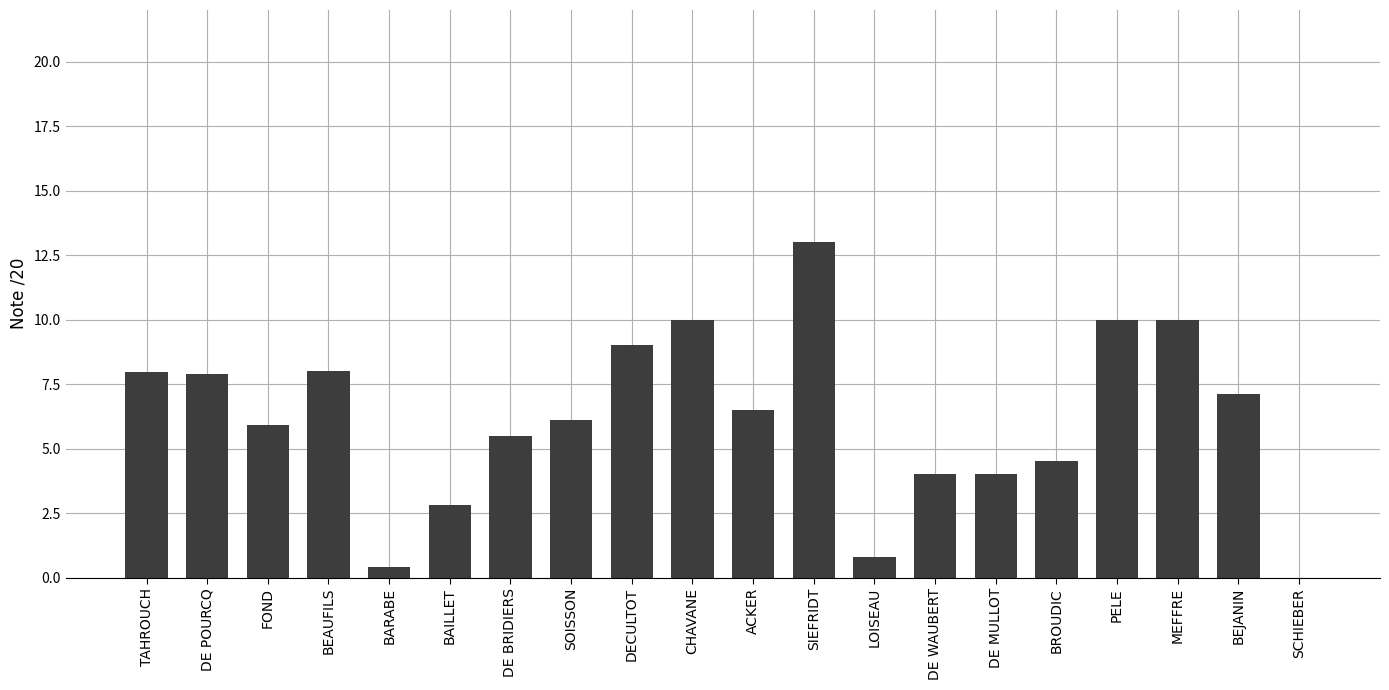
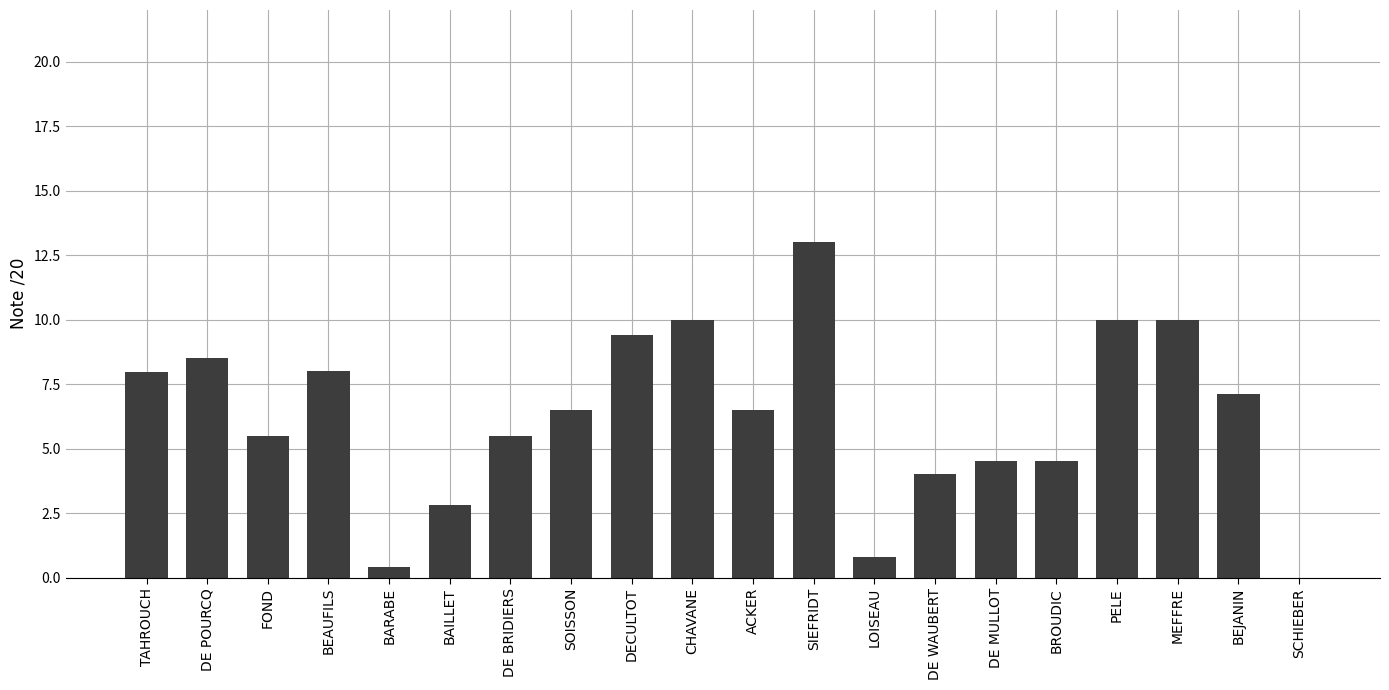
DE POURCQ: 7.9 -> 8.5
FOND: 5.9 -> 5.5
SOISSON: 6.1 -> 6.5
DECULTOT: 9.0 -> 9.4
DE MULLOT: 4.0 -> 4.5
